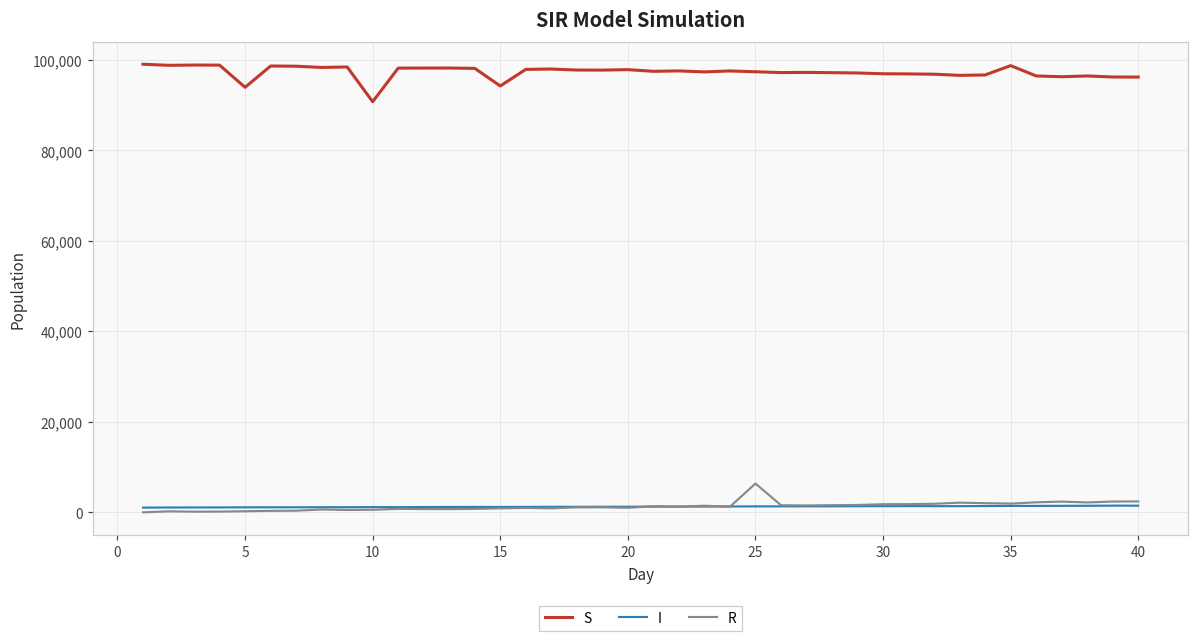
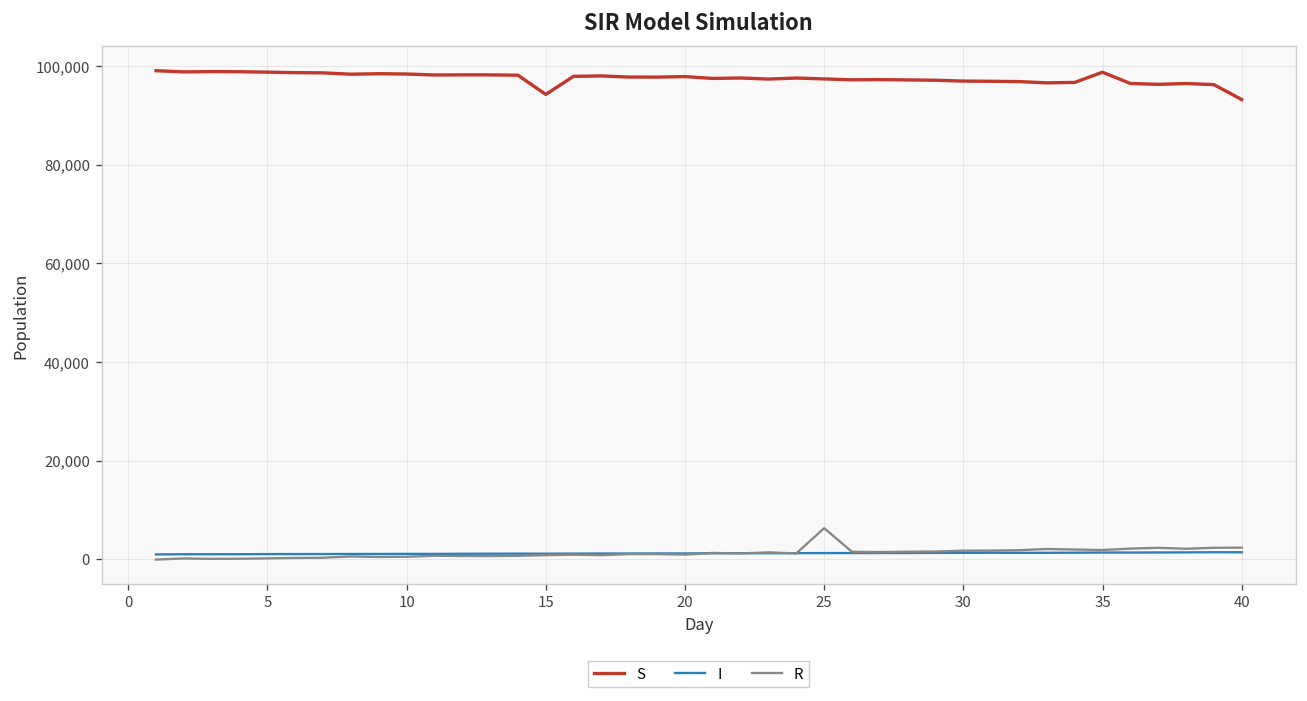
S, 5: 94,000 -> 99,000
S, 10: 91,000 -> 98,000
S, 40: 96,000 -> 93,000
